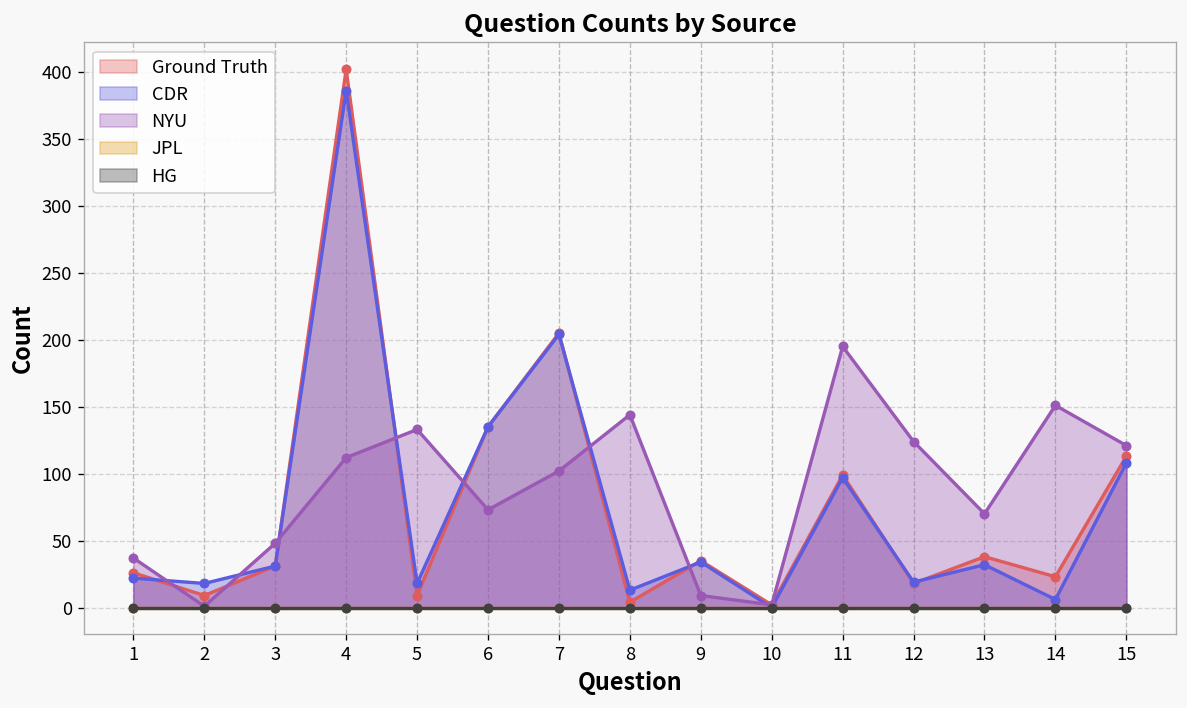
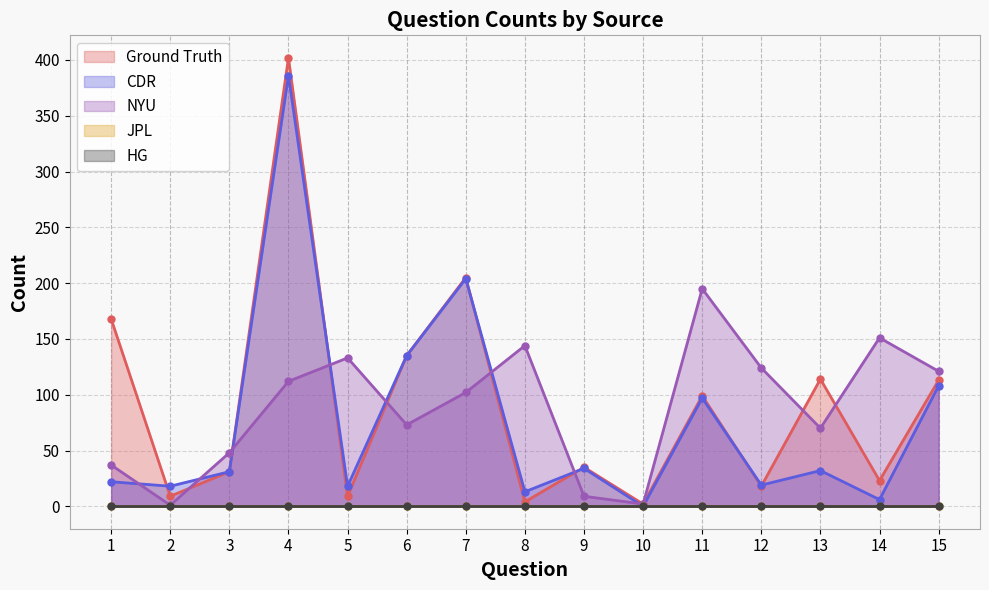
Ground Truth, 1: 26 -> 168
Ground Truth, 13: 38 -> 114
